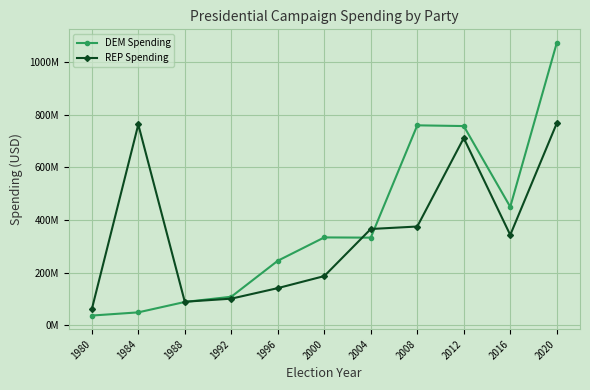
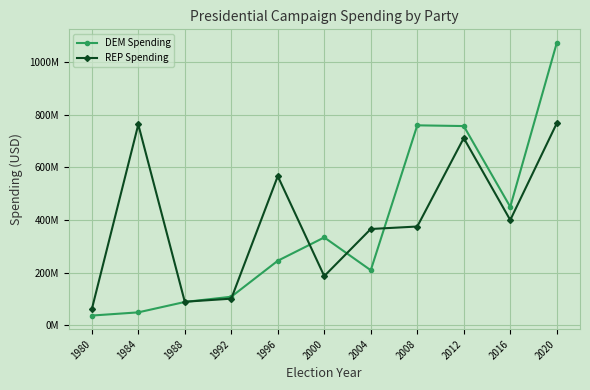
REP Spending, 1996: 140000000 -> 570000000
DEM Spending, 2004: 330000000 -> 210000000
REP Spending, 2016: 340000000 -> 400000000
